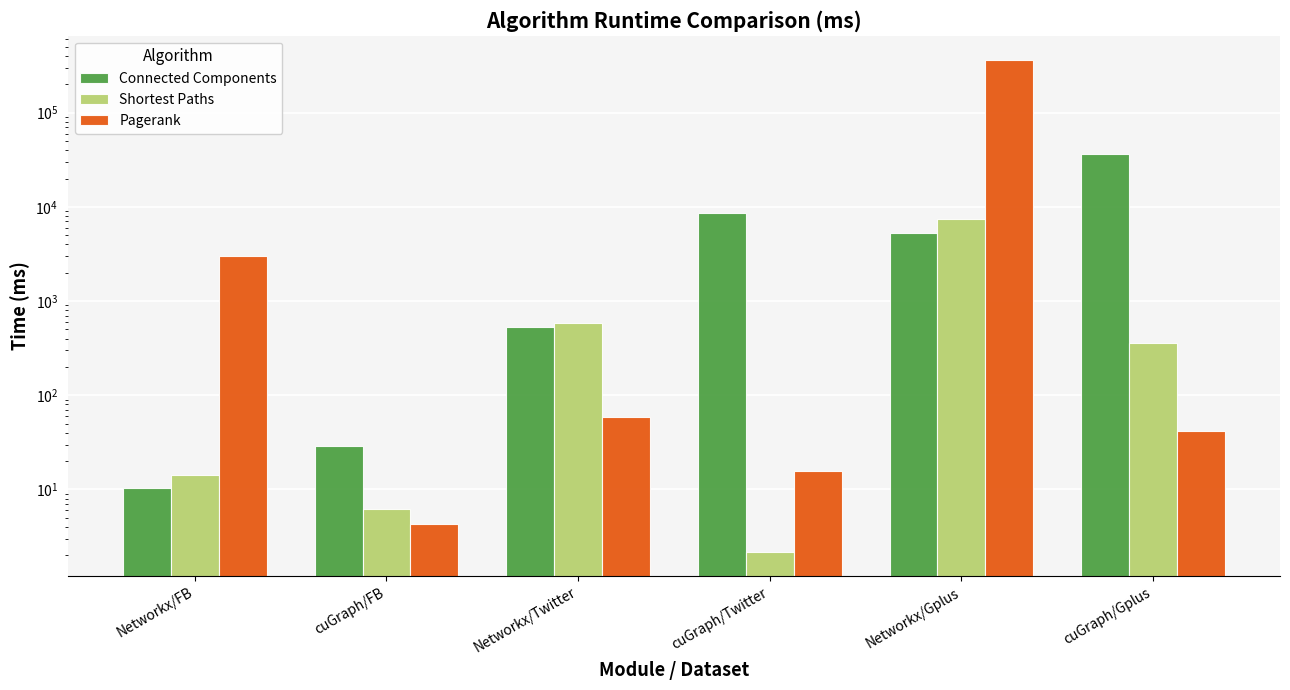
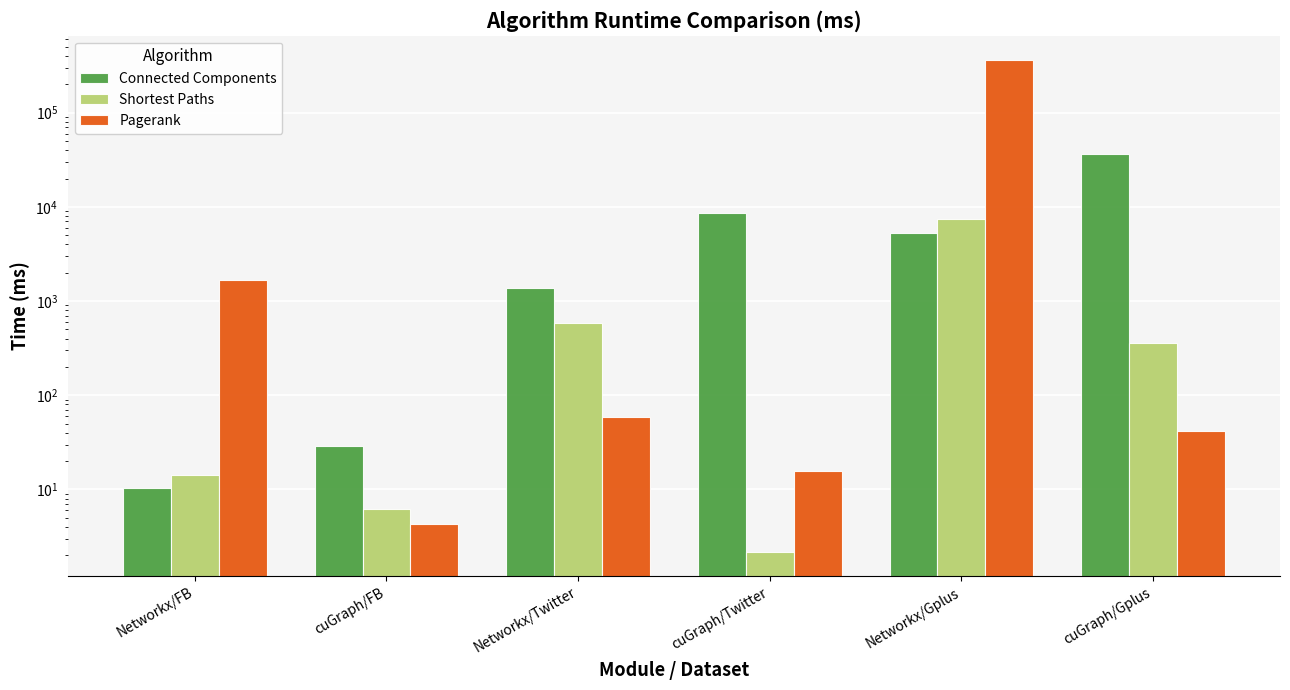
Pagerank, Networkx/FB: 3000 -> 1700
Connected Components, Networkx/Twitter: 500 -> 1400
